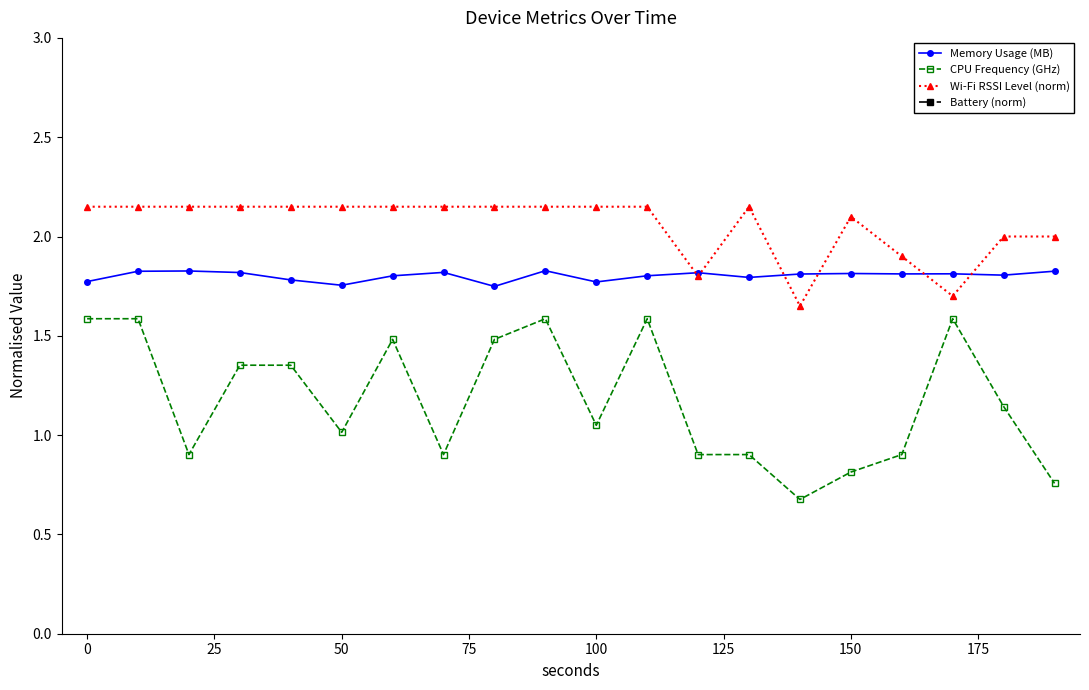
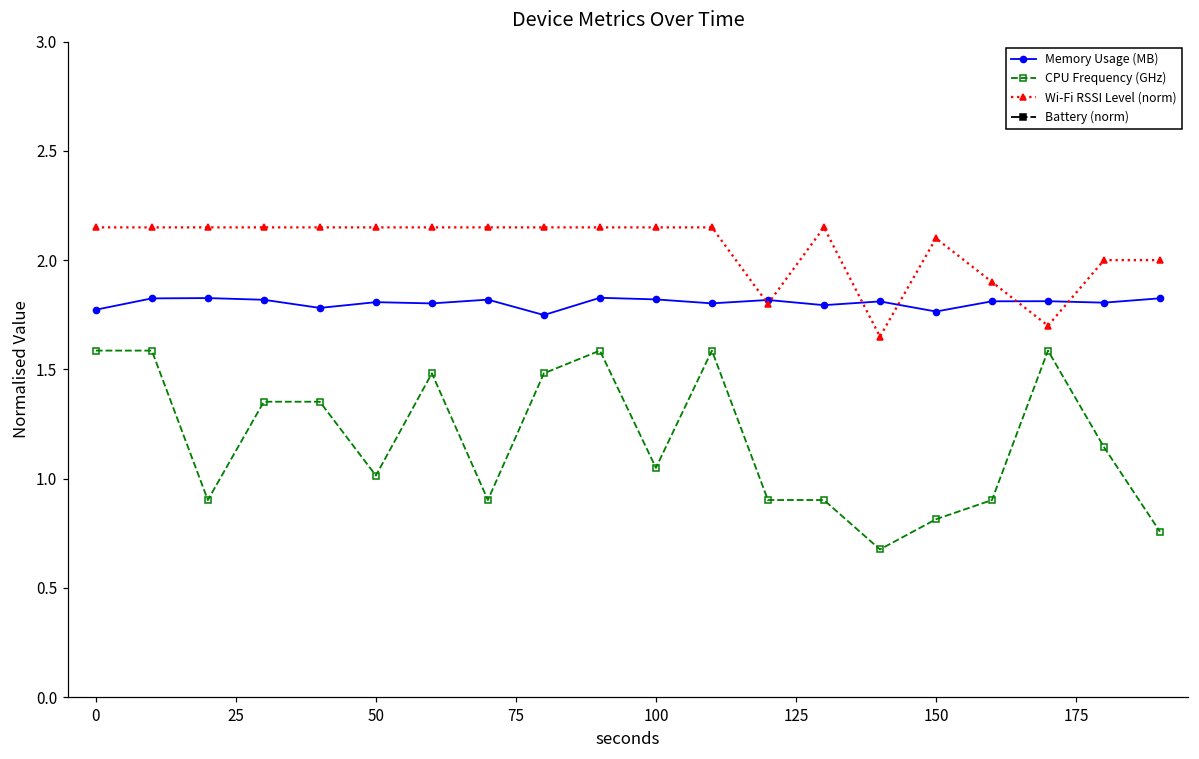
Memory Usage (MB), 50: 1.75 -> 1.81
Memory Usage (MB), 100: 1.77 -> 1.82
Memory Usage (MB), 150: 1.81 -> 1.76
